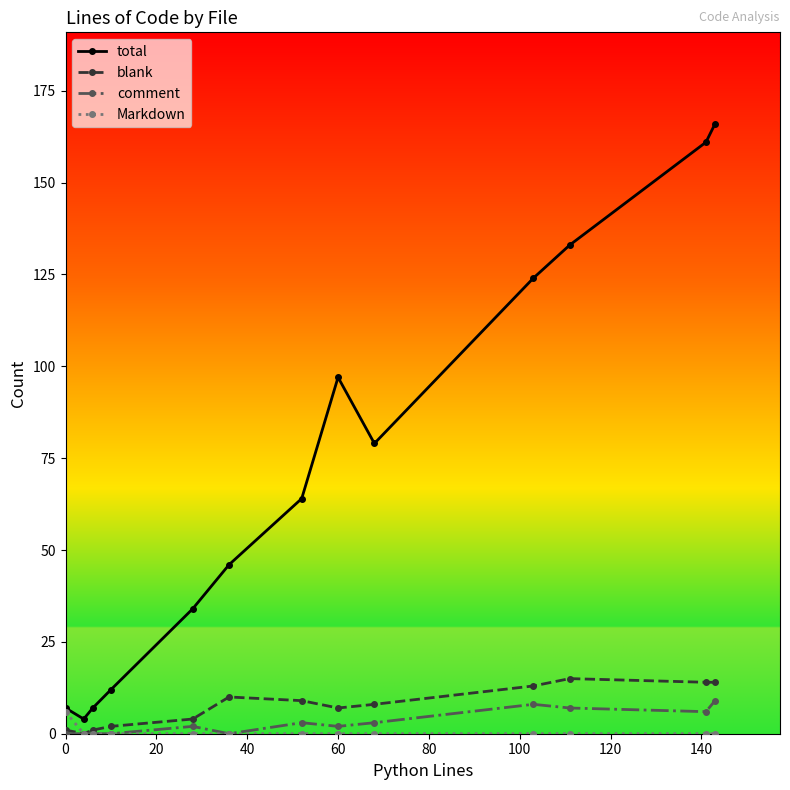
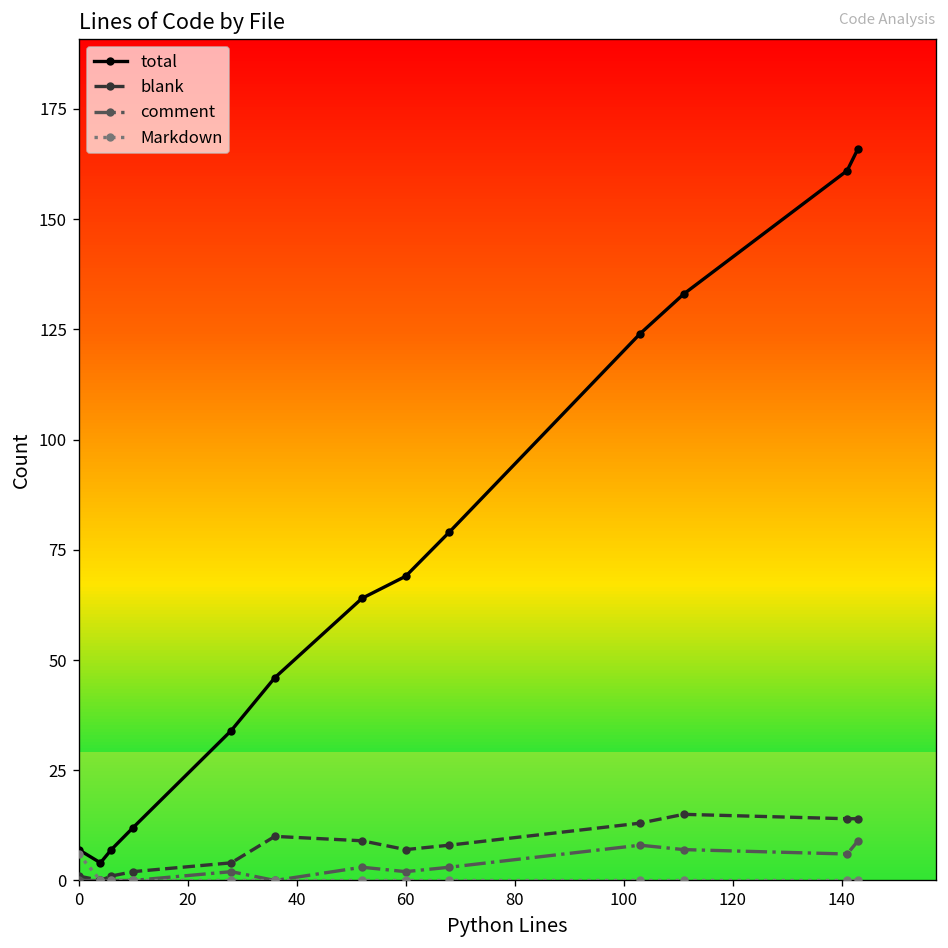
total, 60: 97 -> 69
